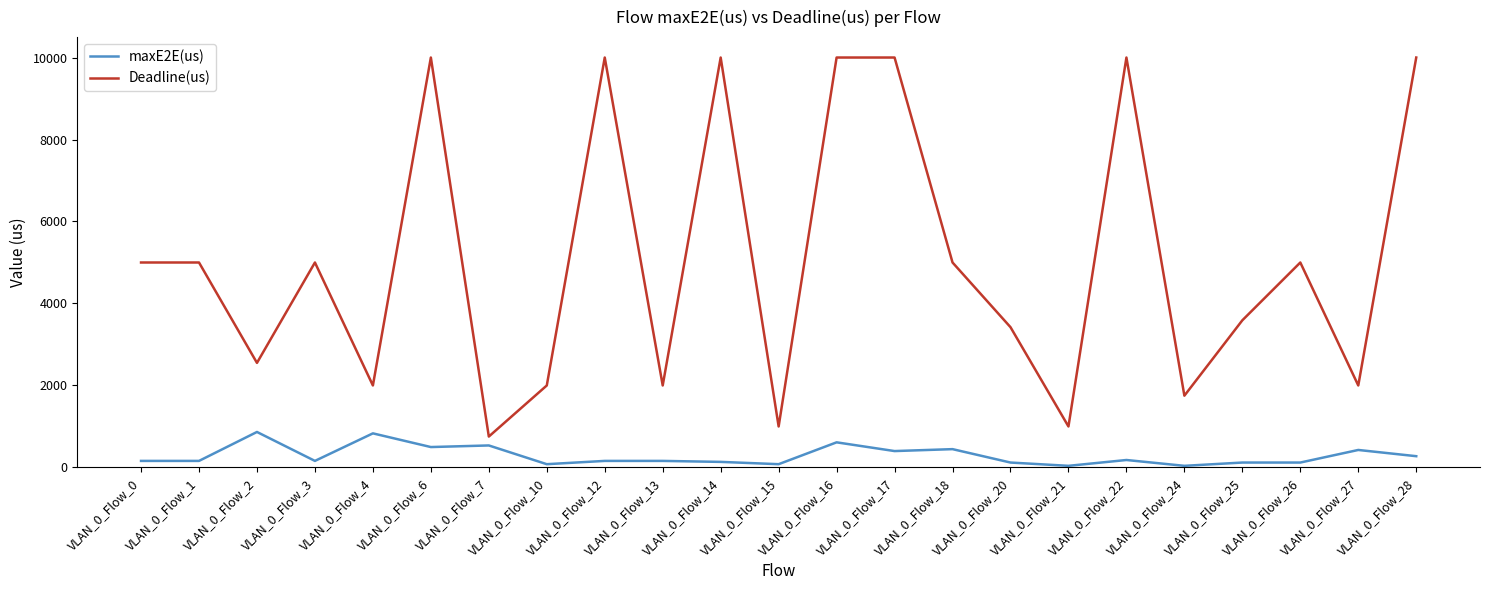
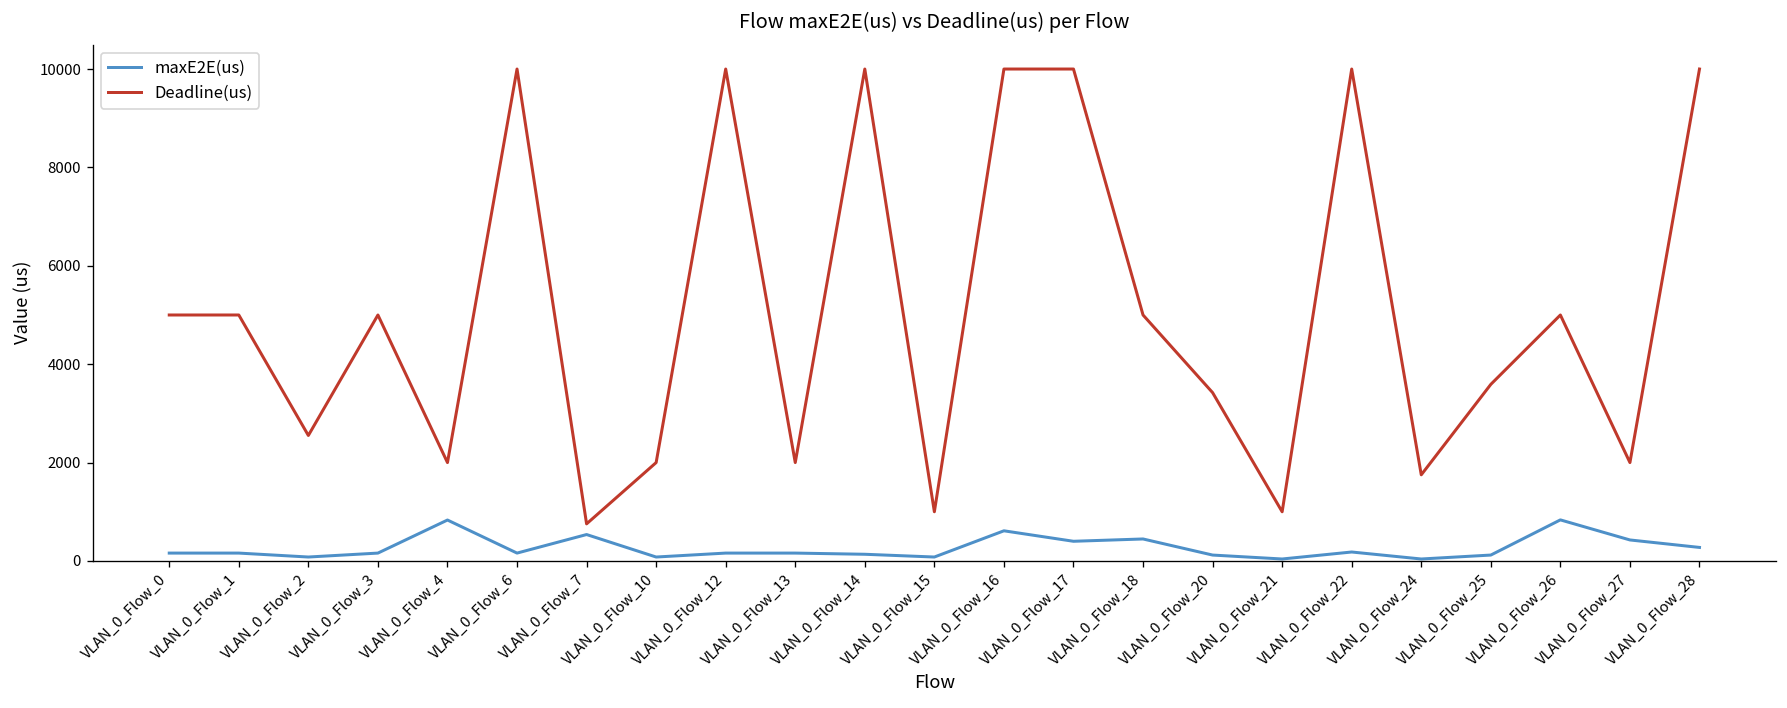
maxE2E(us), VLAN_0_Flow_2: 900 -> 100
maxE2E(us), VLAN_0_Flow_6: 500 -> 200
maxE2E(us), VLAN_0_Flow_26: 100 -> 800
